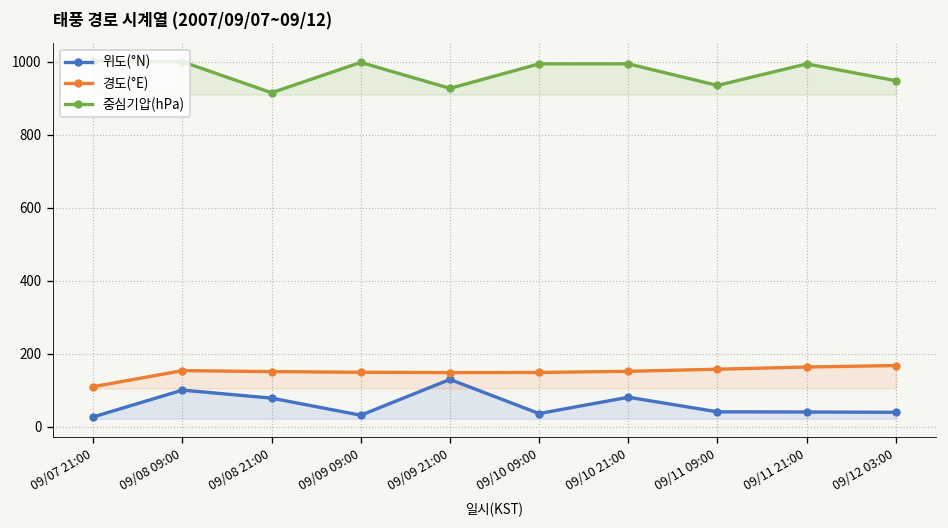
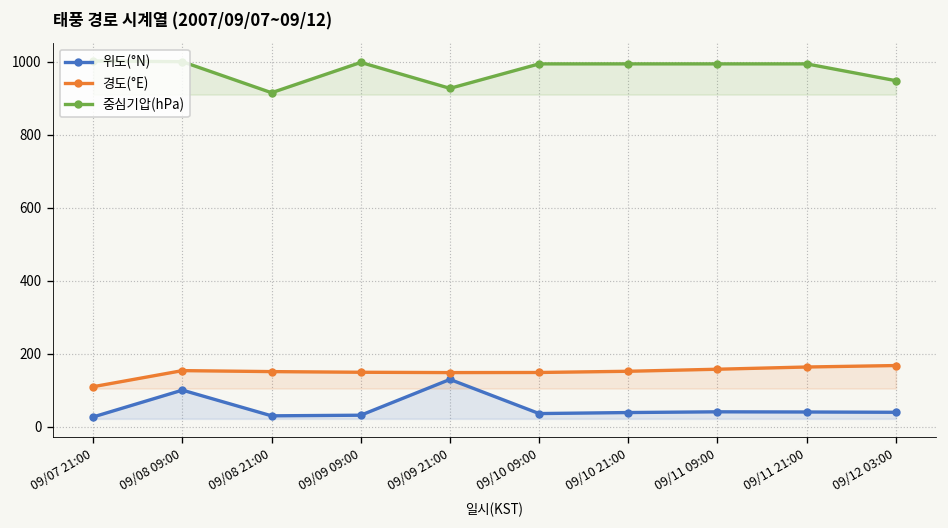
위도(°N), 09/08 21:00: 80 -> 30
위도(°N), 09/10 21:00: 80 -> 40
중심기압(hPa), 09/11 09:00: 940 -> 990
